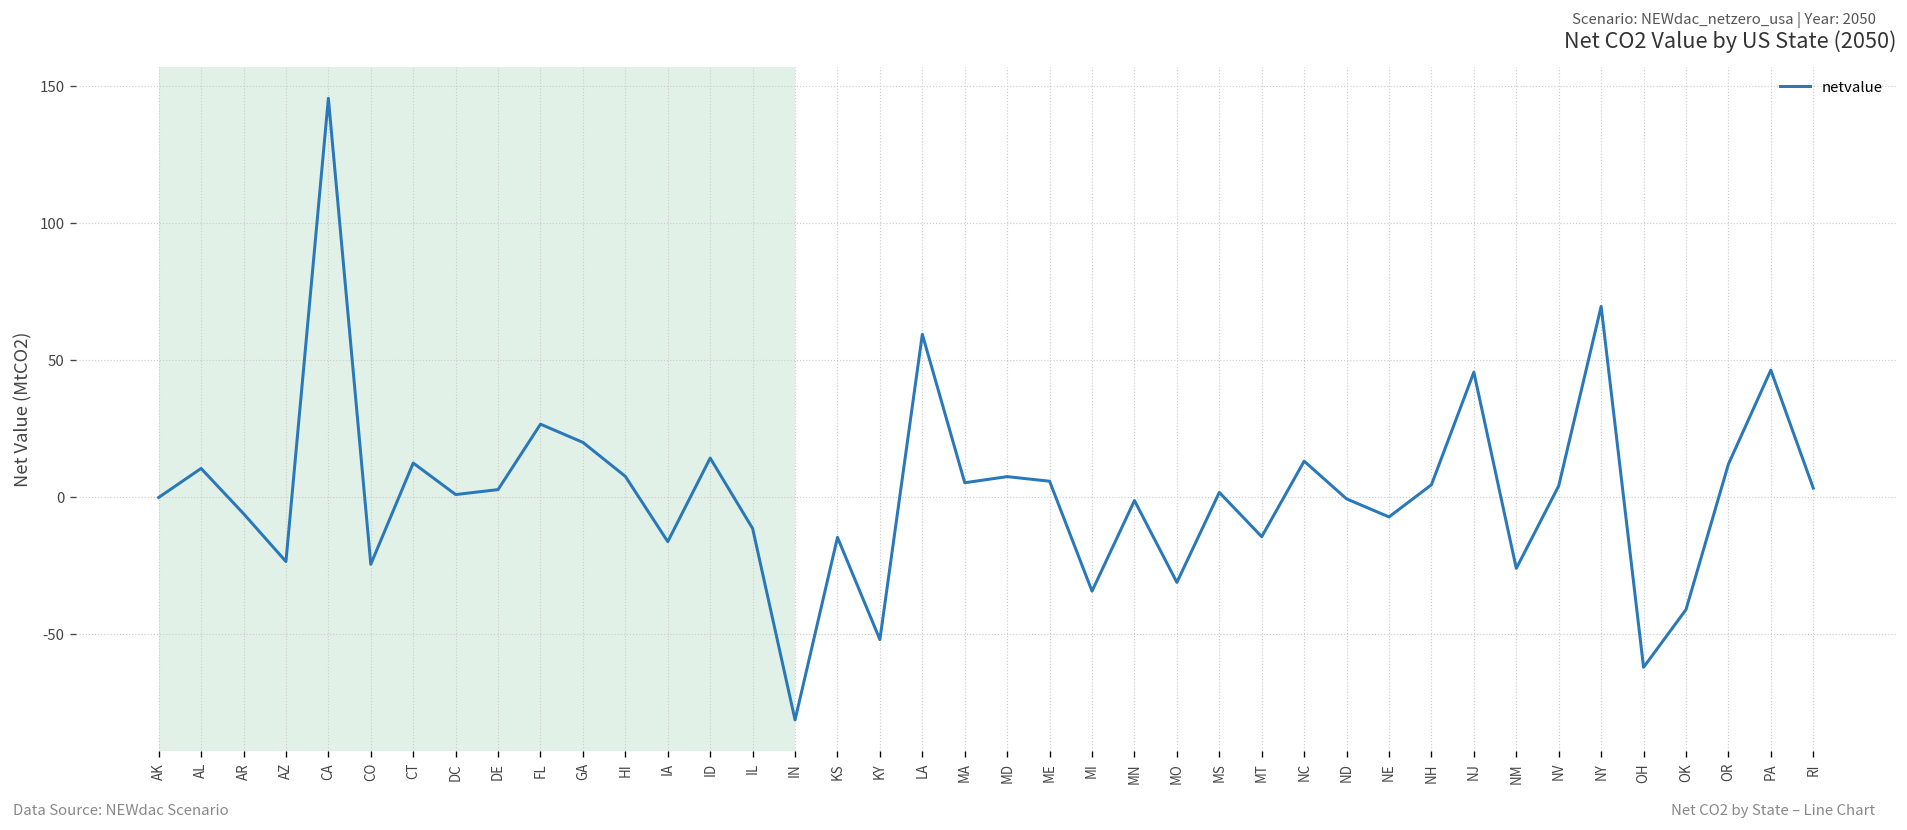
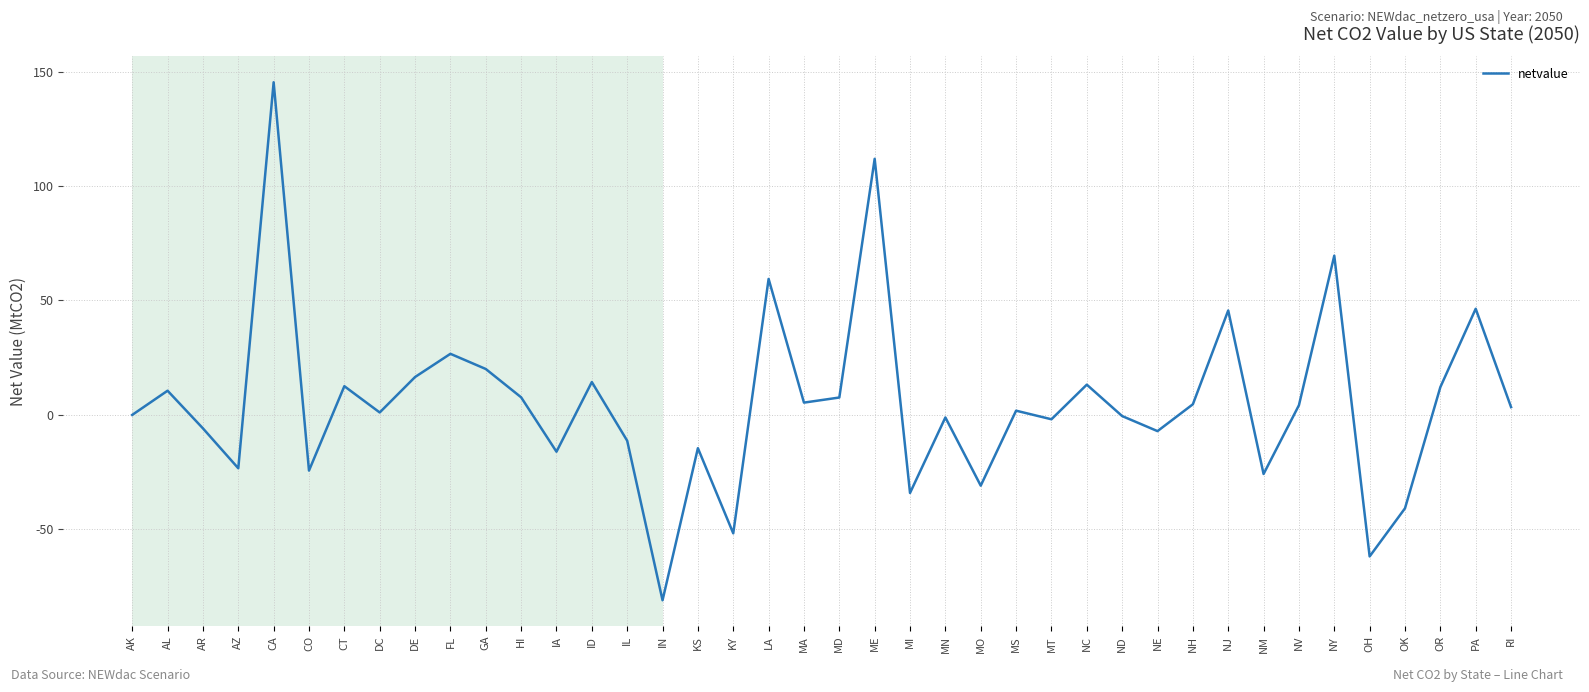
DE: 3 -> 16
ME: 6 -> 112
MT: -14 -> -2
